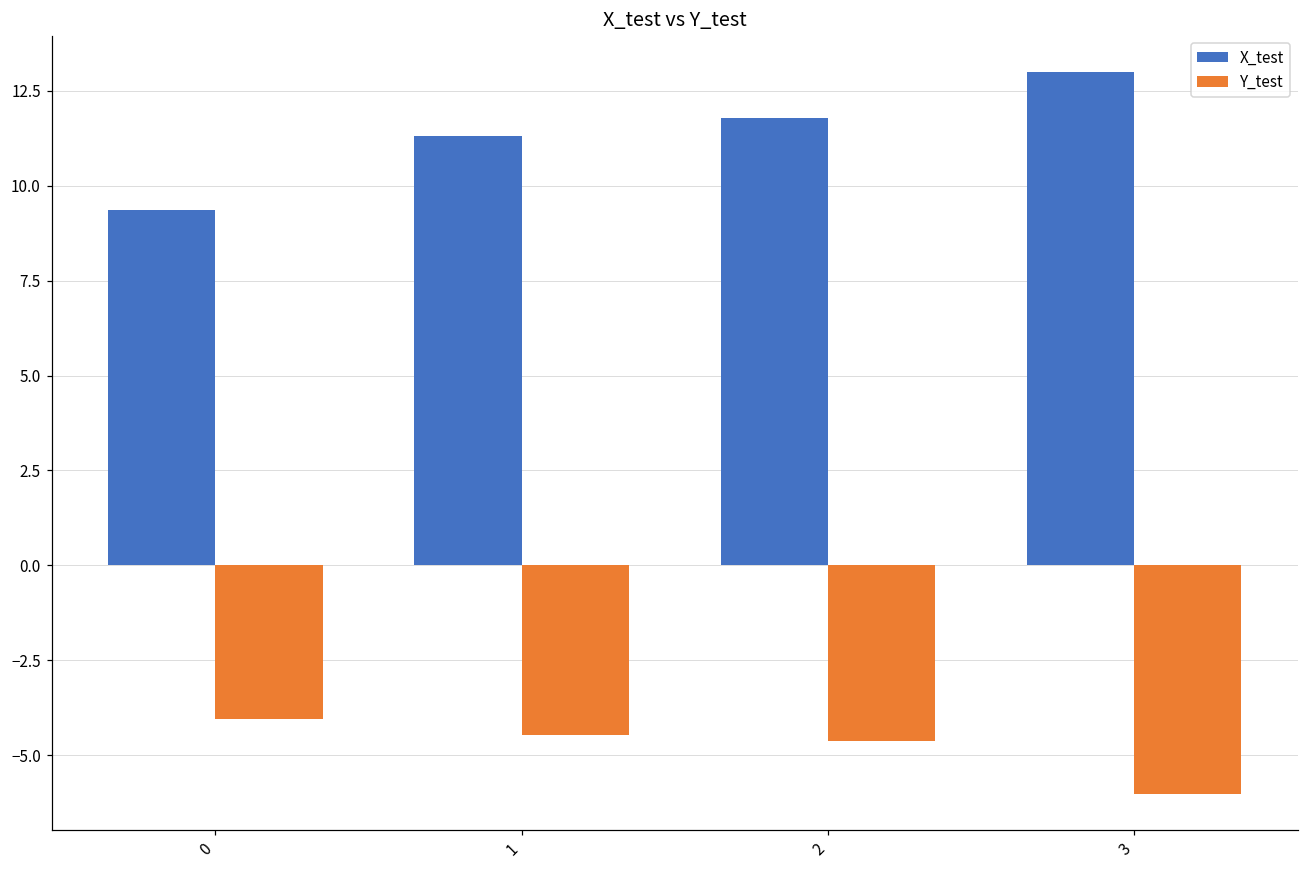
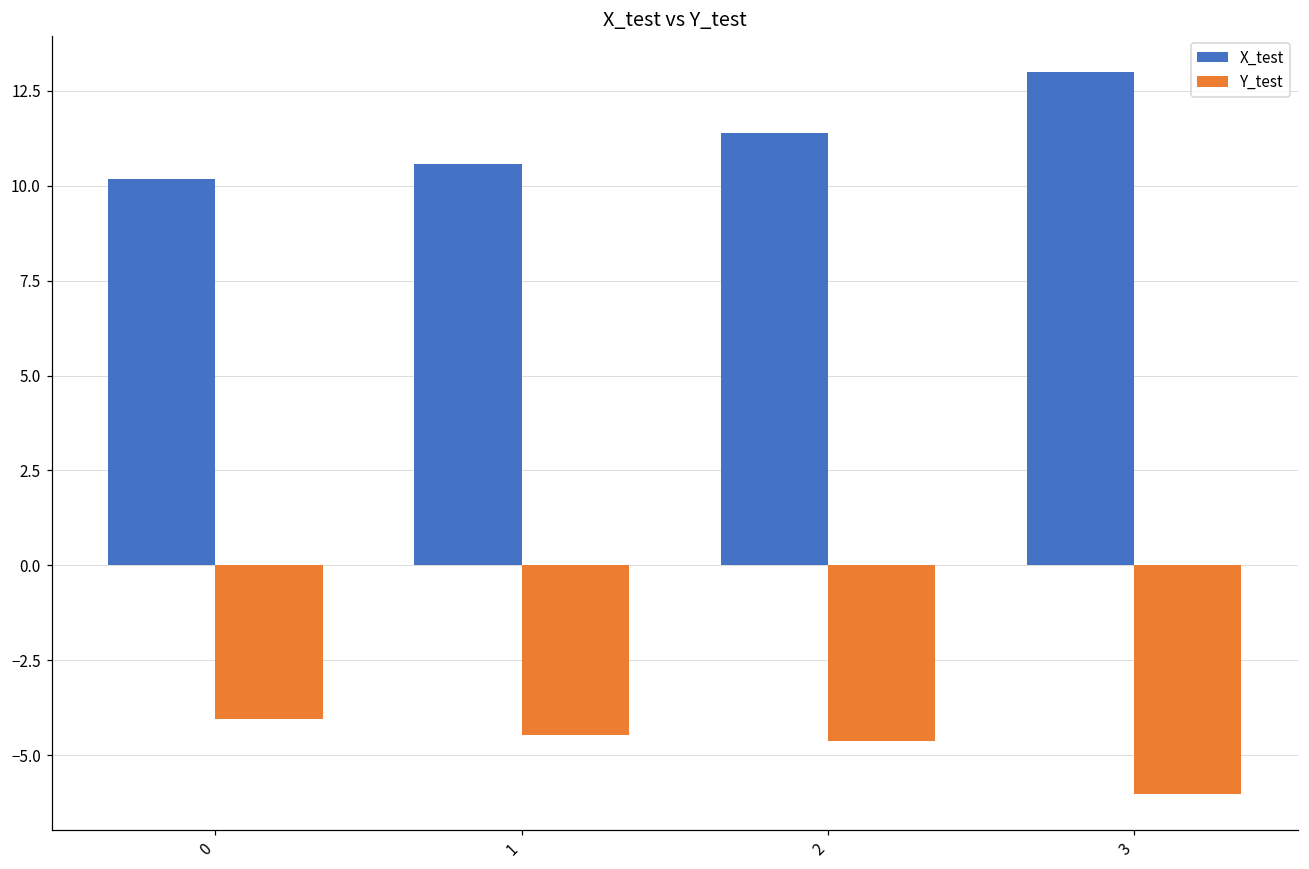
X_test, 0: 9.4 -> 10.2
X_test, 1: 11.3 -> 10.6
X_test, 2: 11.8 -> 11.4
